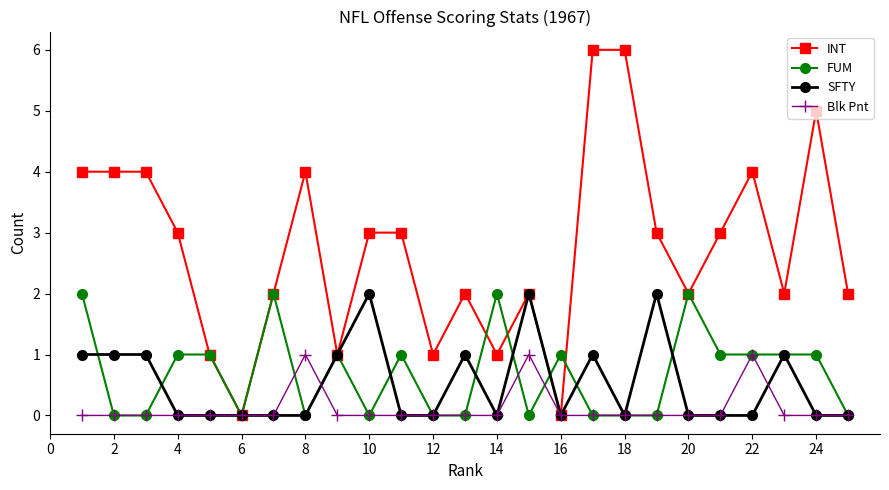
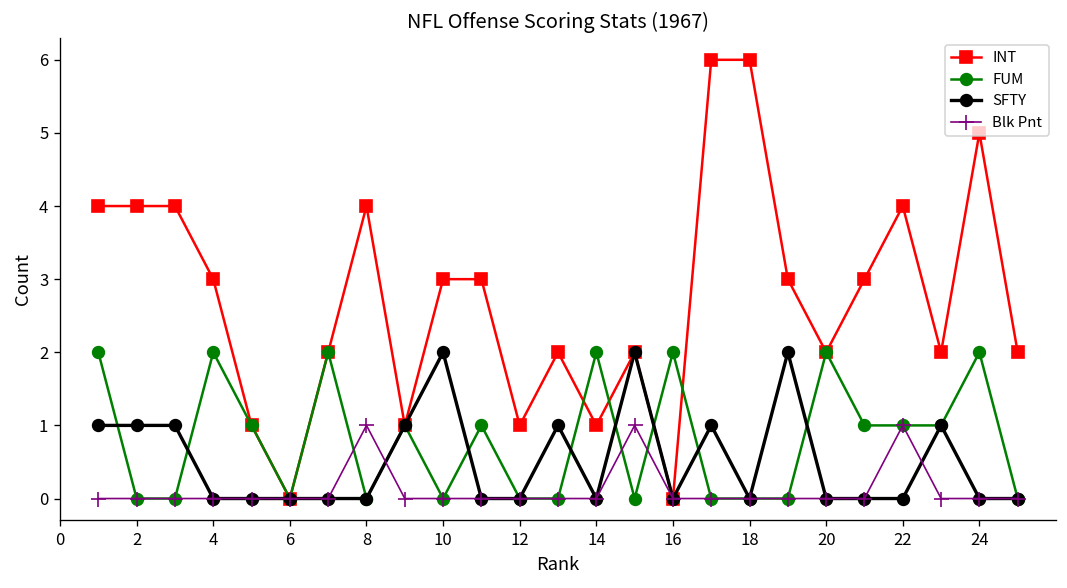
FUM, 4: 1 -> 2
FUM, 16: 1 -> 2
FUM, 24: 1 -> 2
